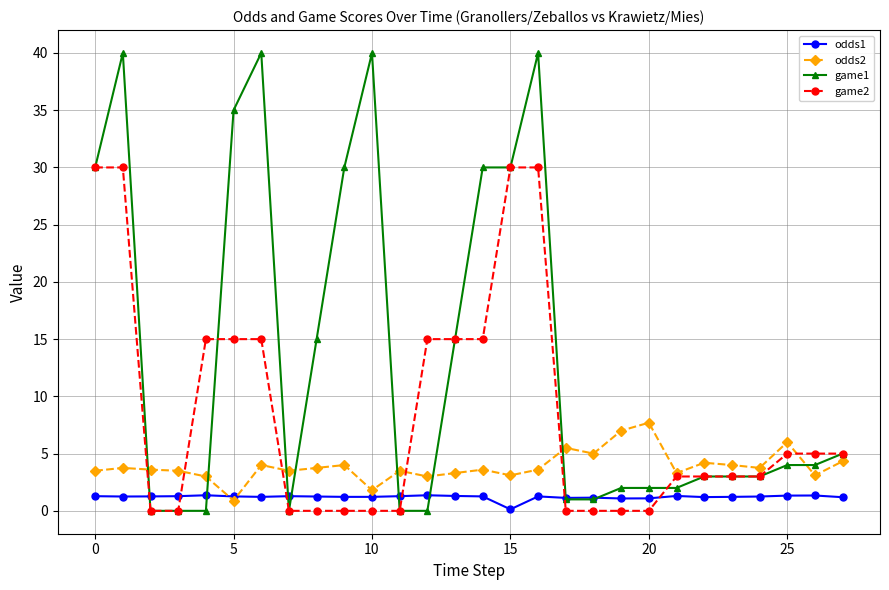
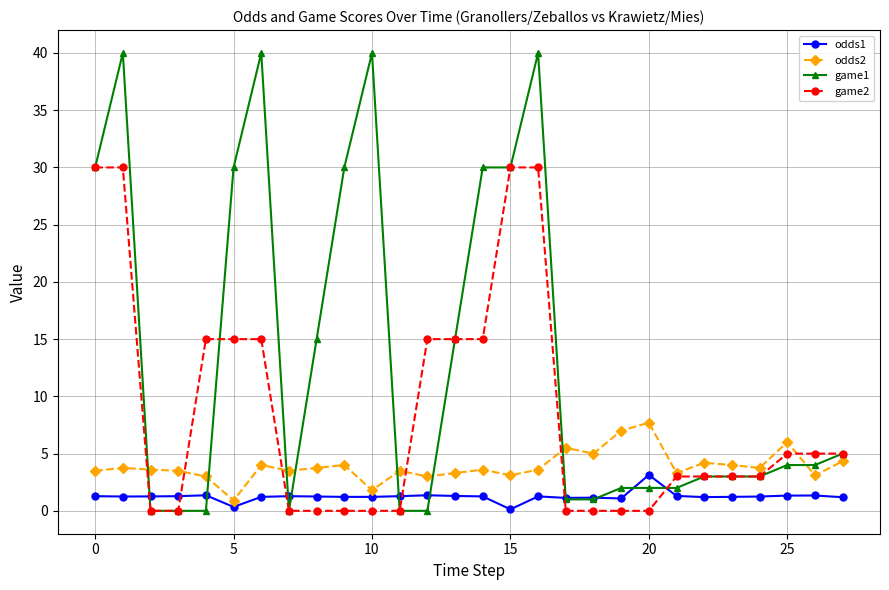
odds1, 5: 1.3 -> 0.3
game1, 5: 35 -> 30
odds1, 20: 1.1 -> 3.1
